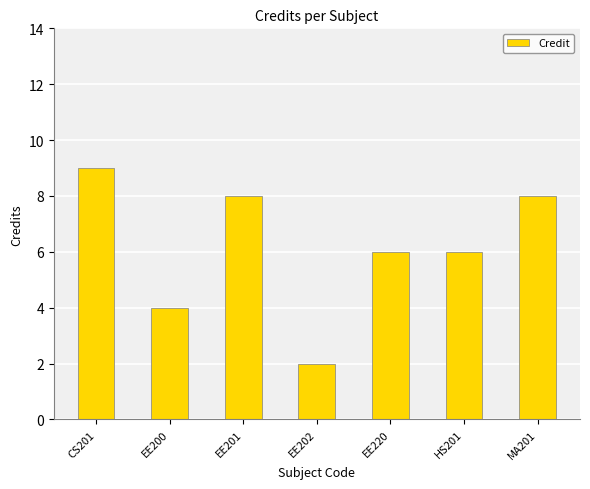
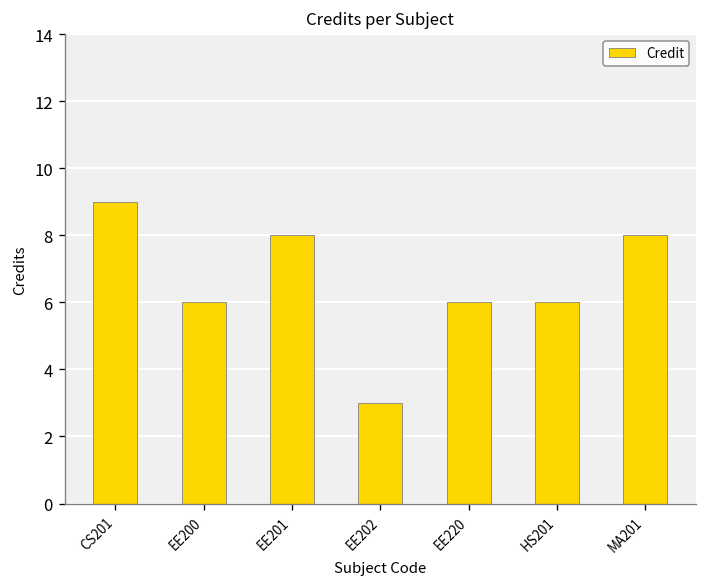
EE200: 4 -> 6
EE202: 2 -> 3
